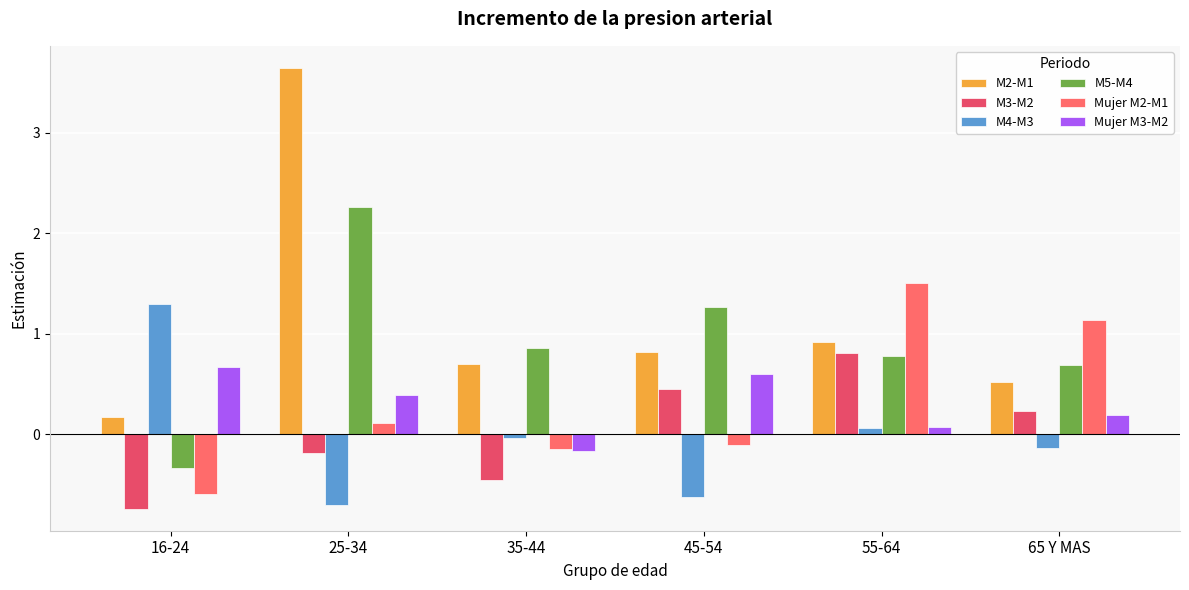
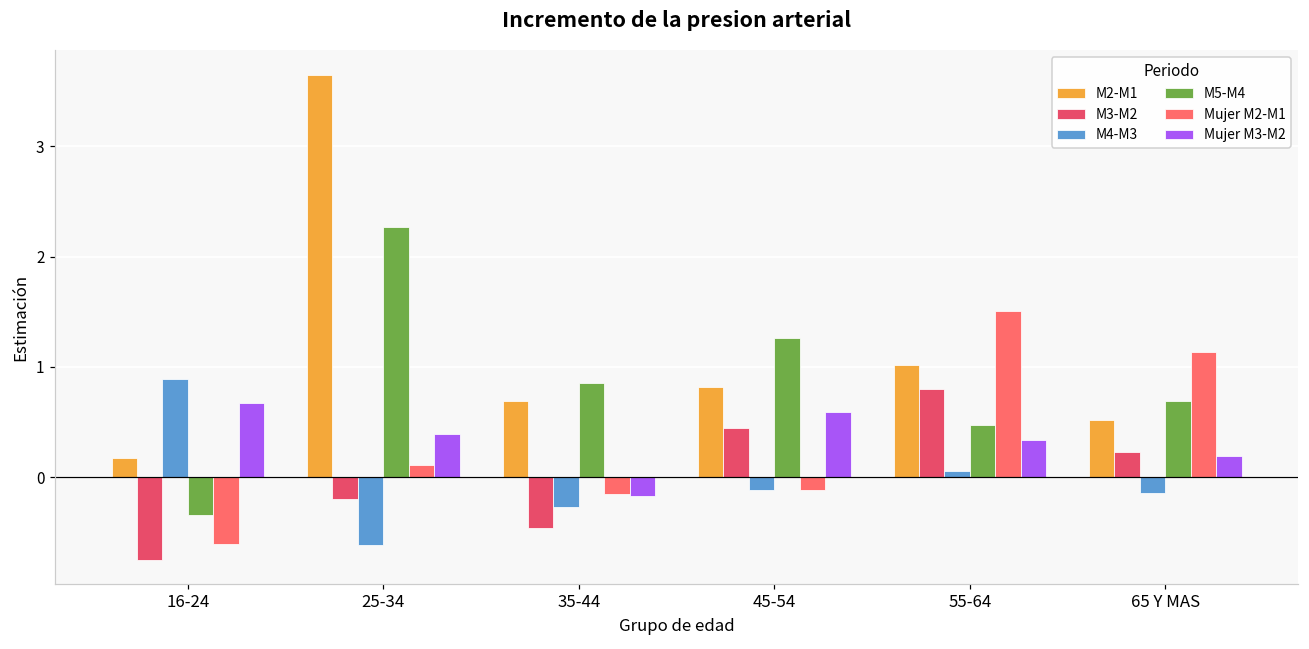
M4-M3, 16-24: 1.30 -> 0.89
M4-M3, 25-34: -0.70 -> -0.61
M4-M3, 35-44: -0.04 -> -0.27
M4-M3, 45-54: -0.63 -> -0.12
M2-M1, 55-64: 0.92 -> 1.02
M5-M4, 55-64: 0.77 -> 0.47
Mujer M3-M2, 55-64: 0.07 -> 0.34
